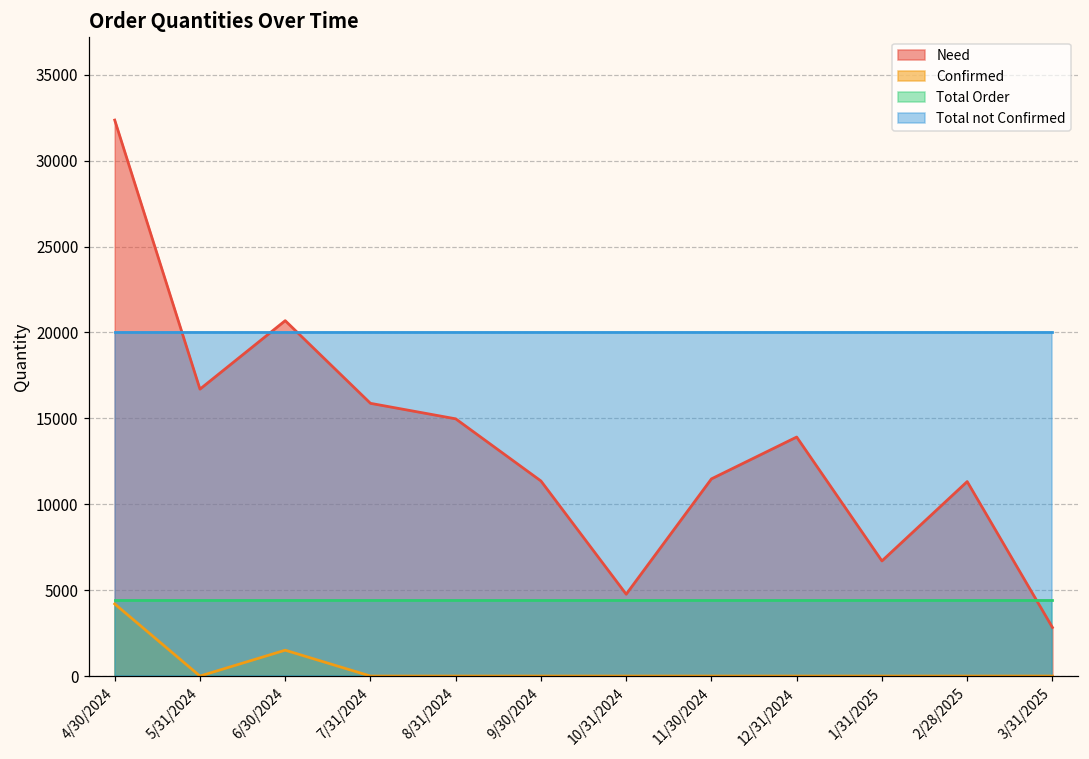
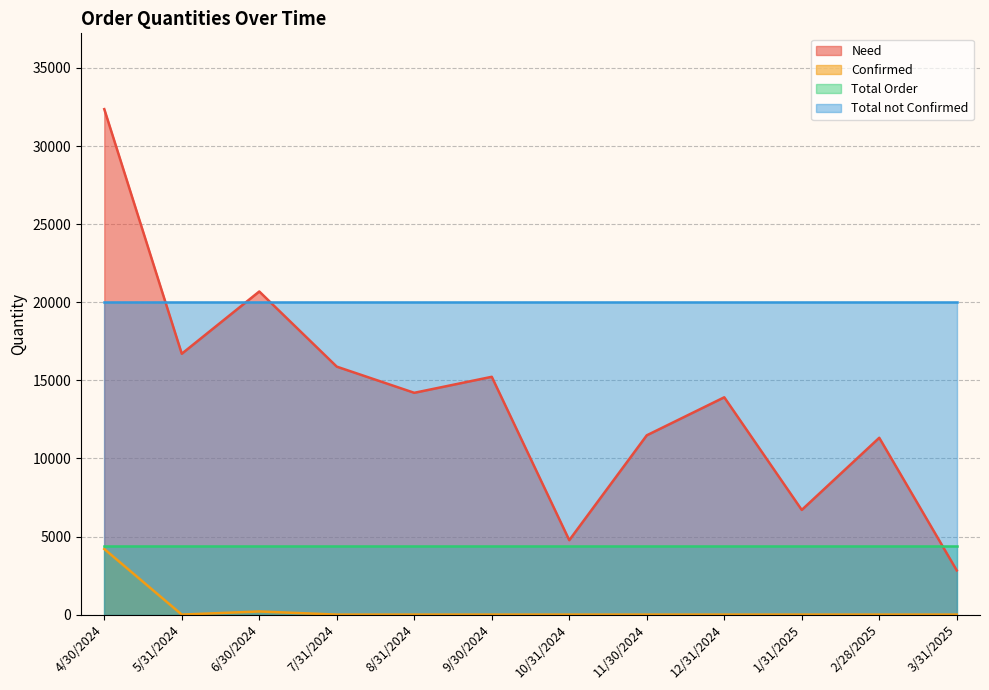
Confirmed, 6/30/2024: 1500 -> 200
Need, 8/31/2024: 15000 -> 14200
Need, 9/30/2024: 11400 -> 15200
